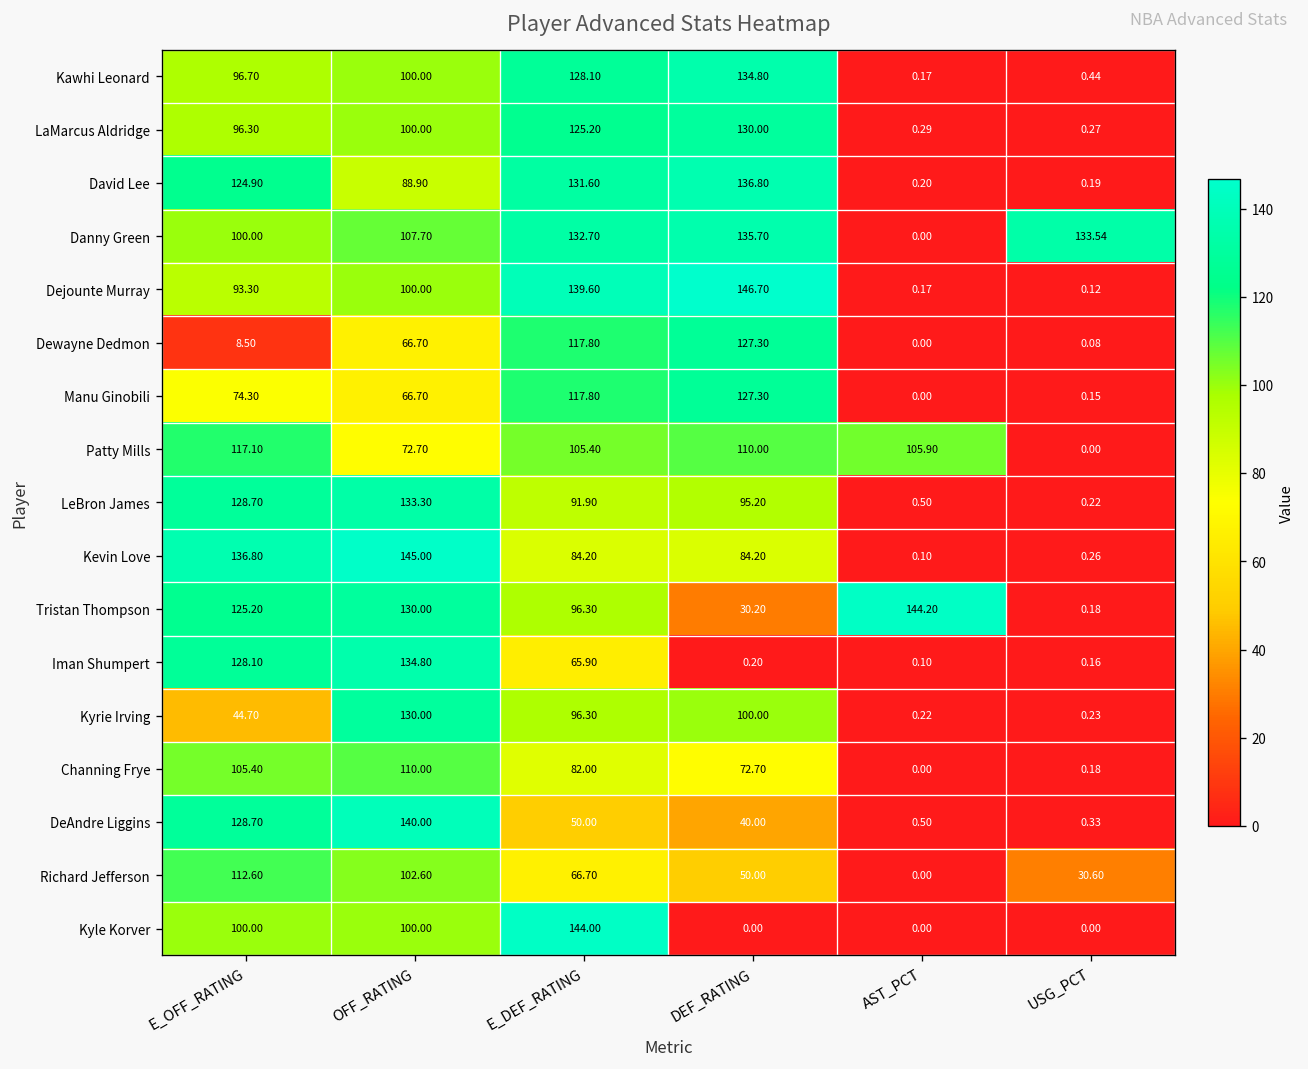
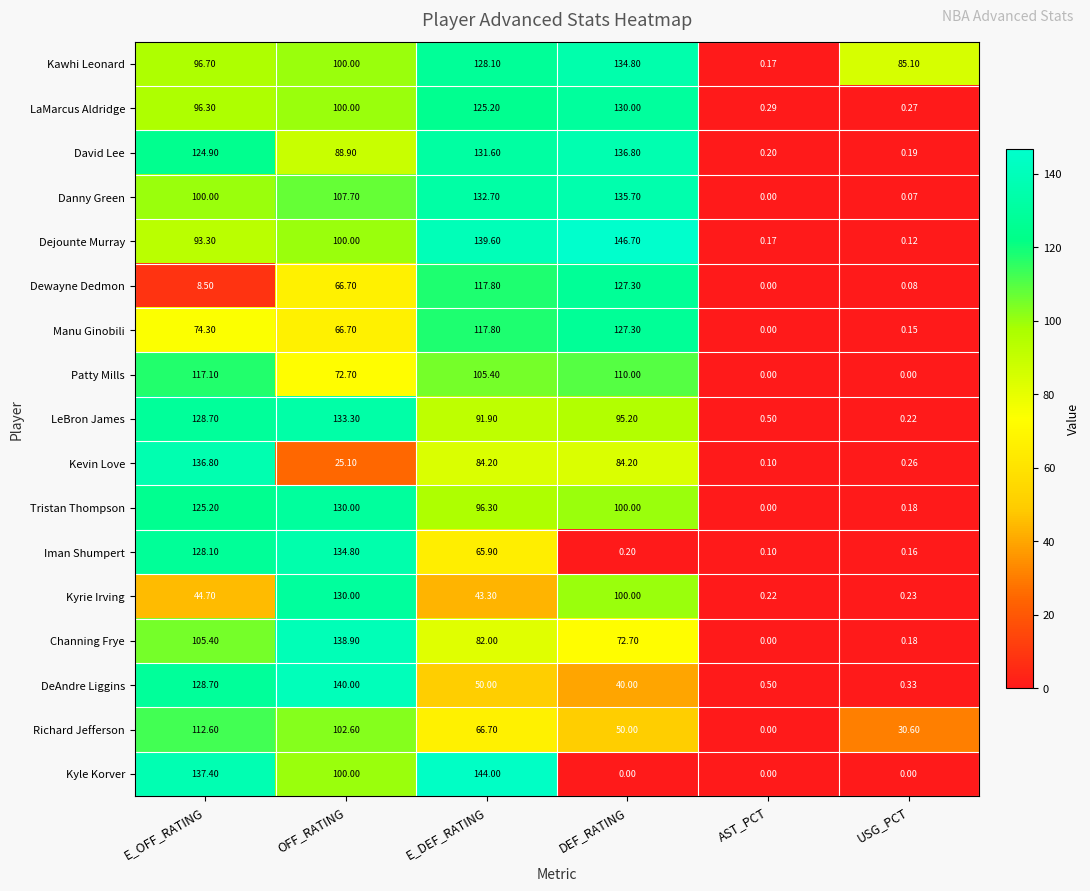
Kawhi Leonard, USG_PCT: 0.44 -> 85.10
Danny Green, USG_PCT: 133.54 -> 0.07
Patty Mills, AST_PCT: 105.90 -> 0.00
Kevin Love, OFF_RATING: 145.00 -> 25.10
Tristan Thompson, DEF_RATING: 30.20 -> 100.00
Tristan Thompson, AST_PCT: 144.20 -> 0.00
Kyrie Irving, E_DEF_RATING: 96.30 -> 43.30
Channing Frye, OFF_RATING: 110.00 -> 138.90
Kyle Korver, E_OFF_RATING: 100.00 -> 137.40
